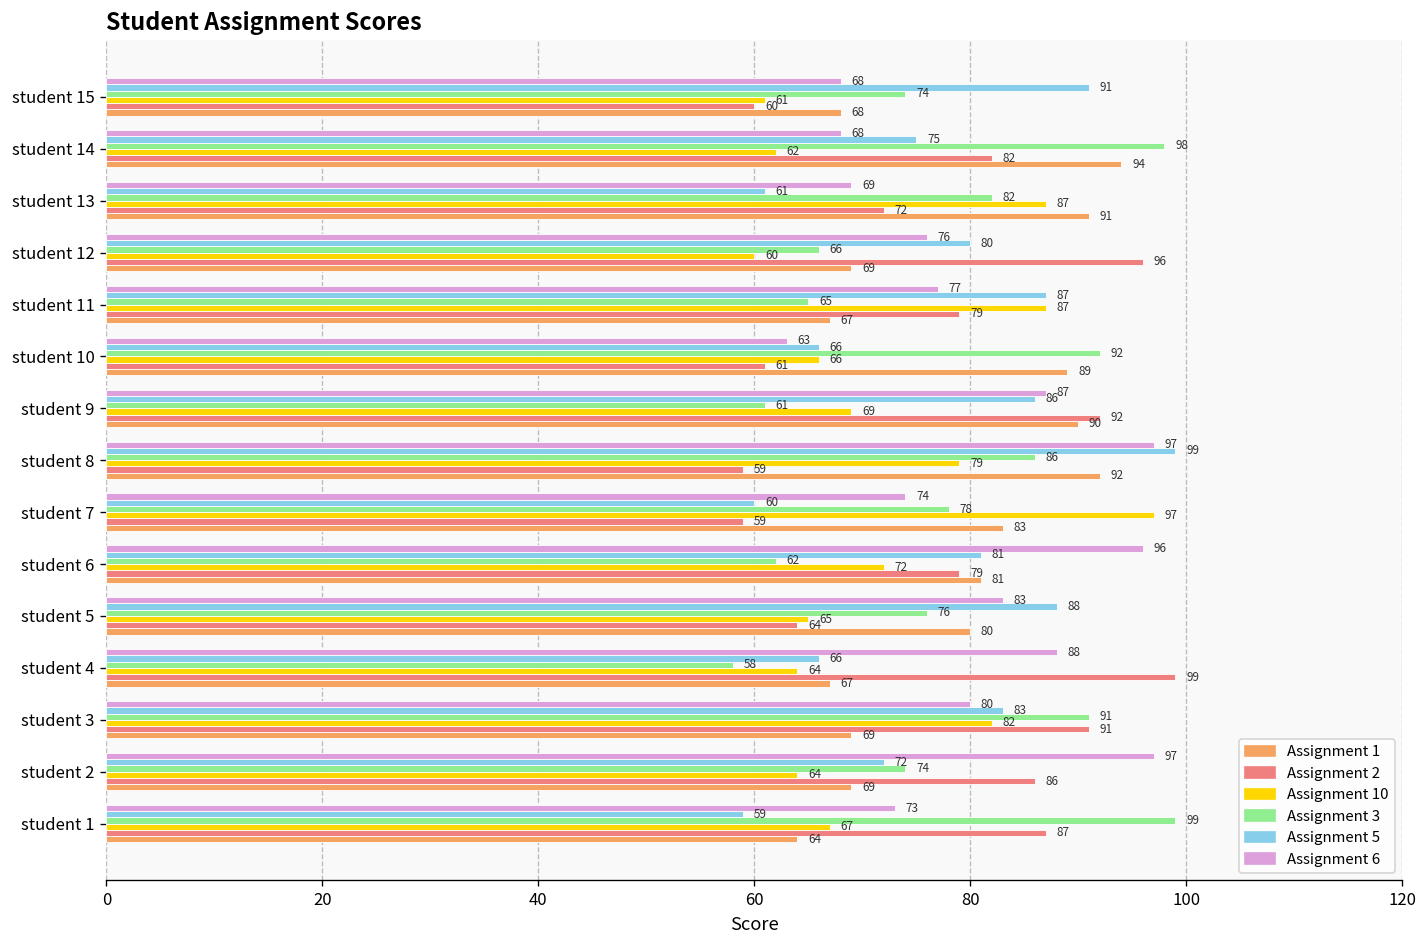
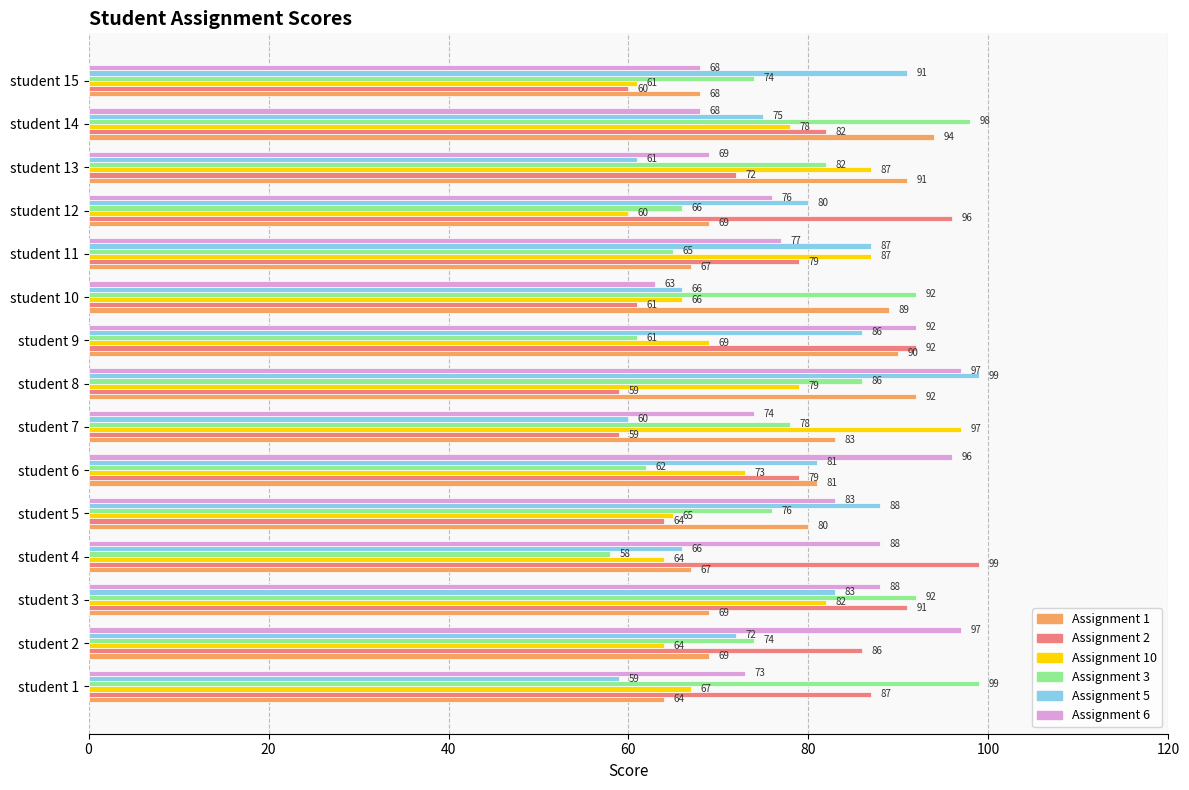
Assignment 10, student 14: 62 -> 78
Assignment 6, student 9: 87 -> 92
Assignment 10, student 6: 72 -> 73
Assignment 6, student 3: 80 -> 88
Assignment 3, student 3: 91 -> 92
